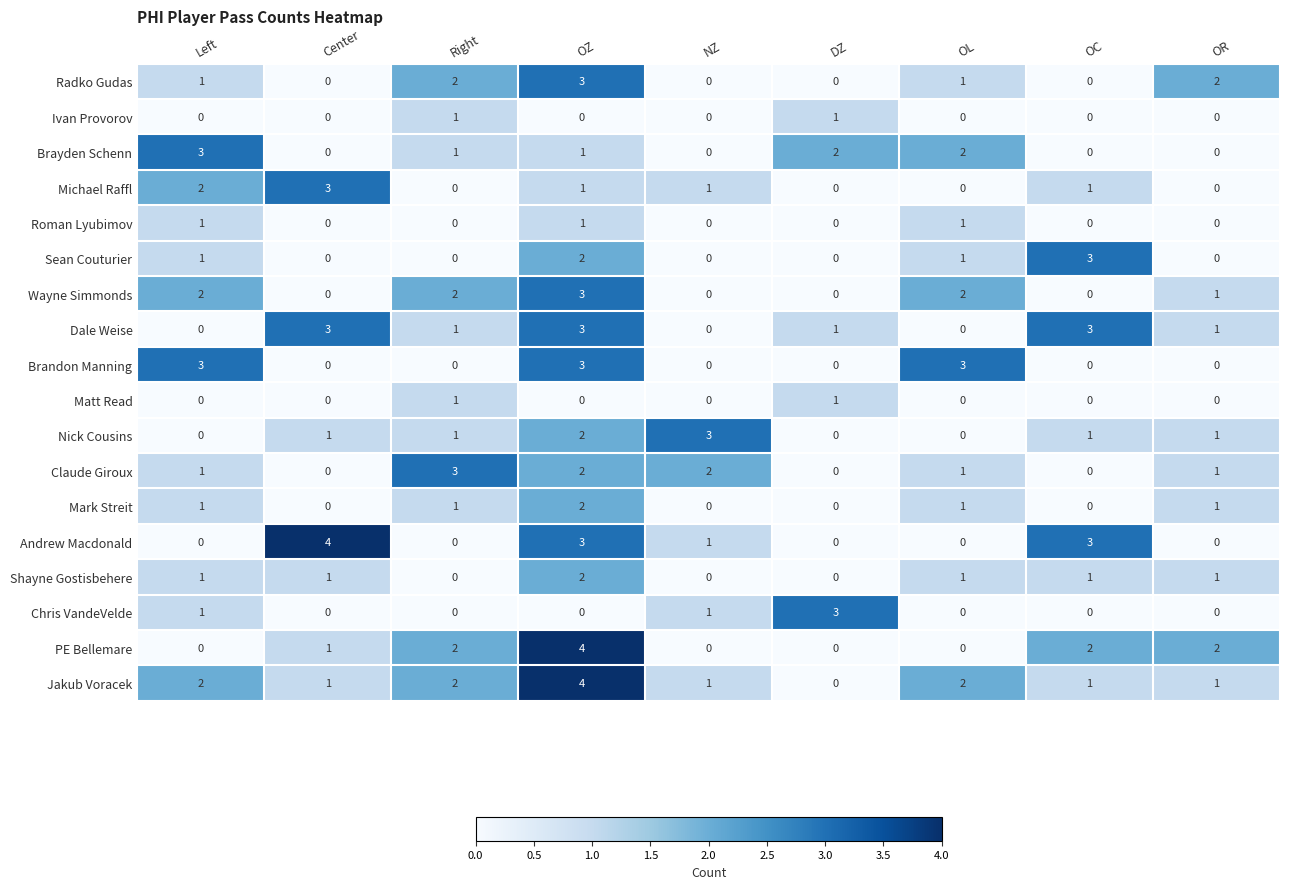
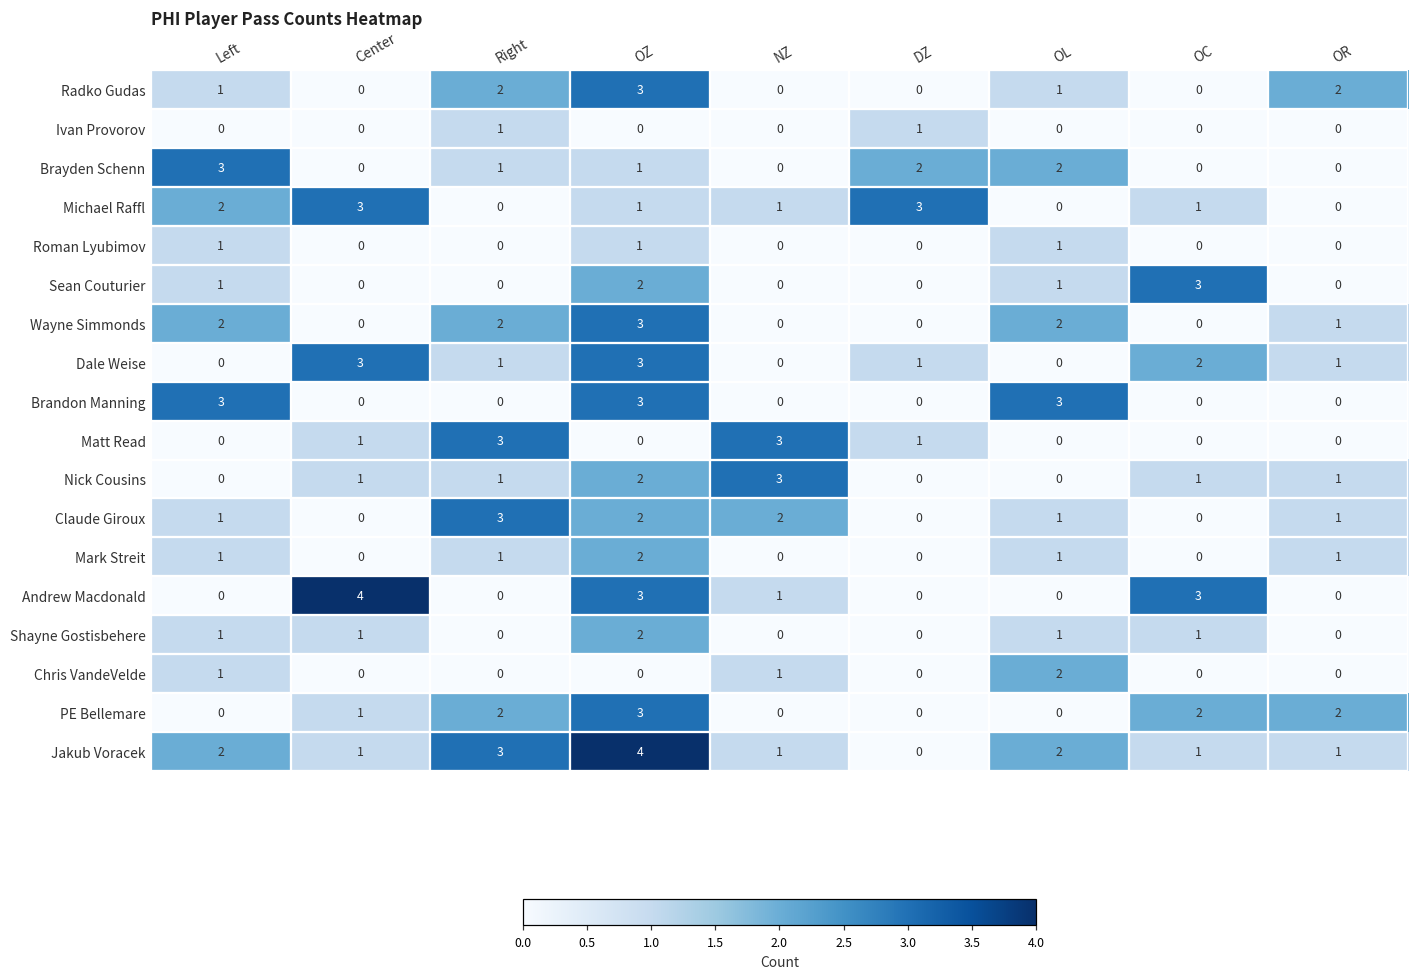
Michael Raffl, DZ: 0 -> 3
Dale Weise, OC: 3 -> 2
Matt Read, Center: 0 -> 1
Matt Read, Right: 1 -> 3
Matt Read, NZ: 0 -> 3
Shayne Gostisbehere, OR: 1 -> 0
Chris VandeVelde, DZ: 3 -> 0
Chris VandeVelde, OL: 0 -> 2
PE Bellemare, OZ: 4 -> 3
Jakub Voracek, Right: 2 -> 3
